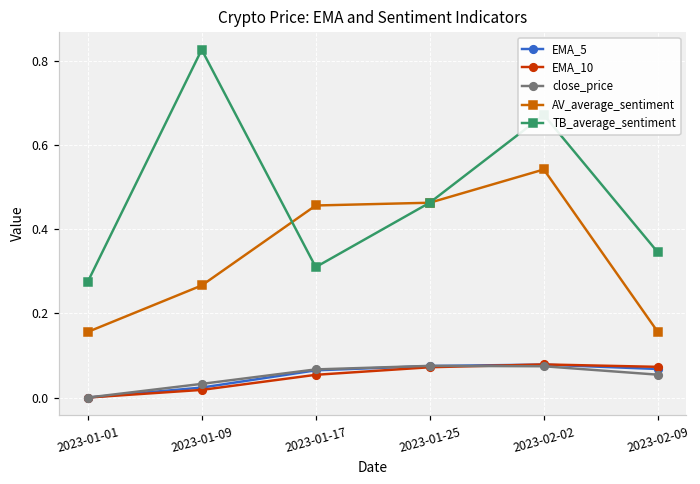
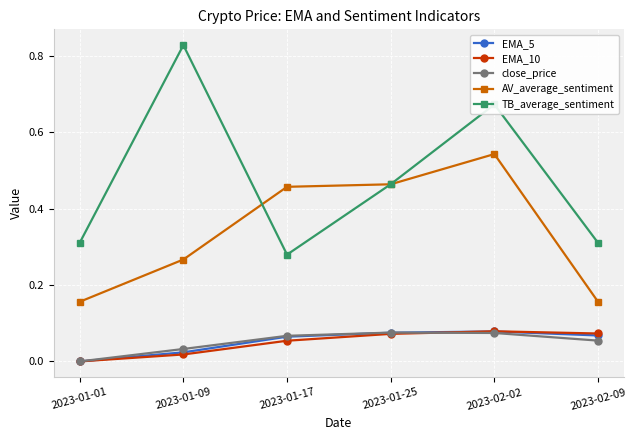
TB_average_sentiment, 2023-01-01: 0.27 -> 0.31
TB_average_sentiment, 2023-01-17: 0.31 -> 0.28
TB_average_sentiment, 2023-02-09: 0.35 -> 0.31
